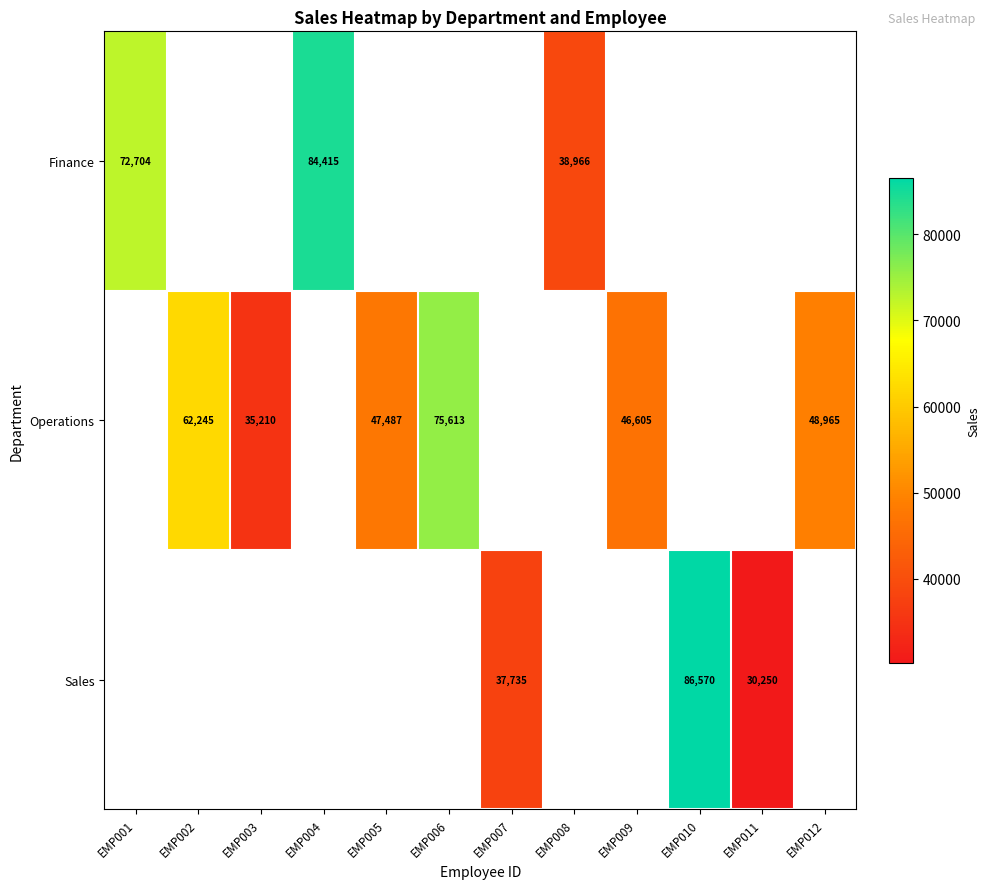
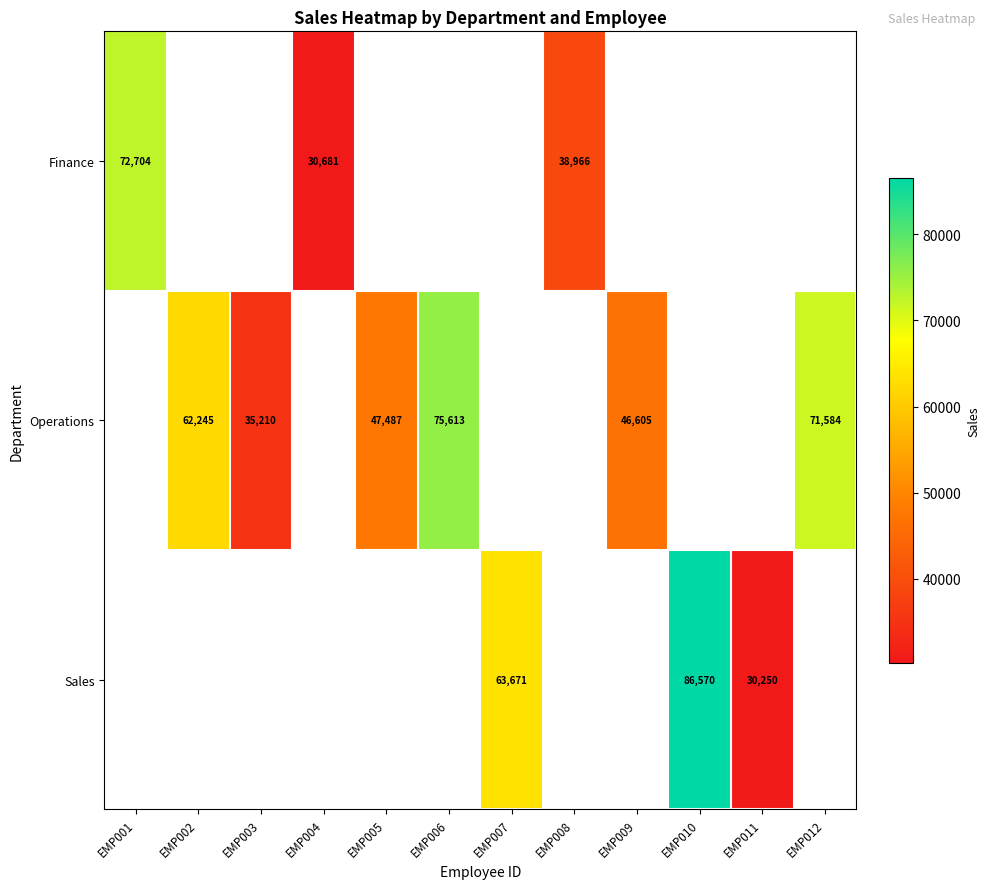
Finance, EMP004: 84,415 -> 30,681
Operations, EMP012: 48,965 -> 71,584
Sales, EMP007: 37,735 -> 63,671
